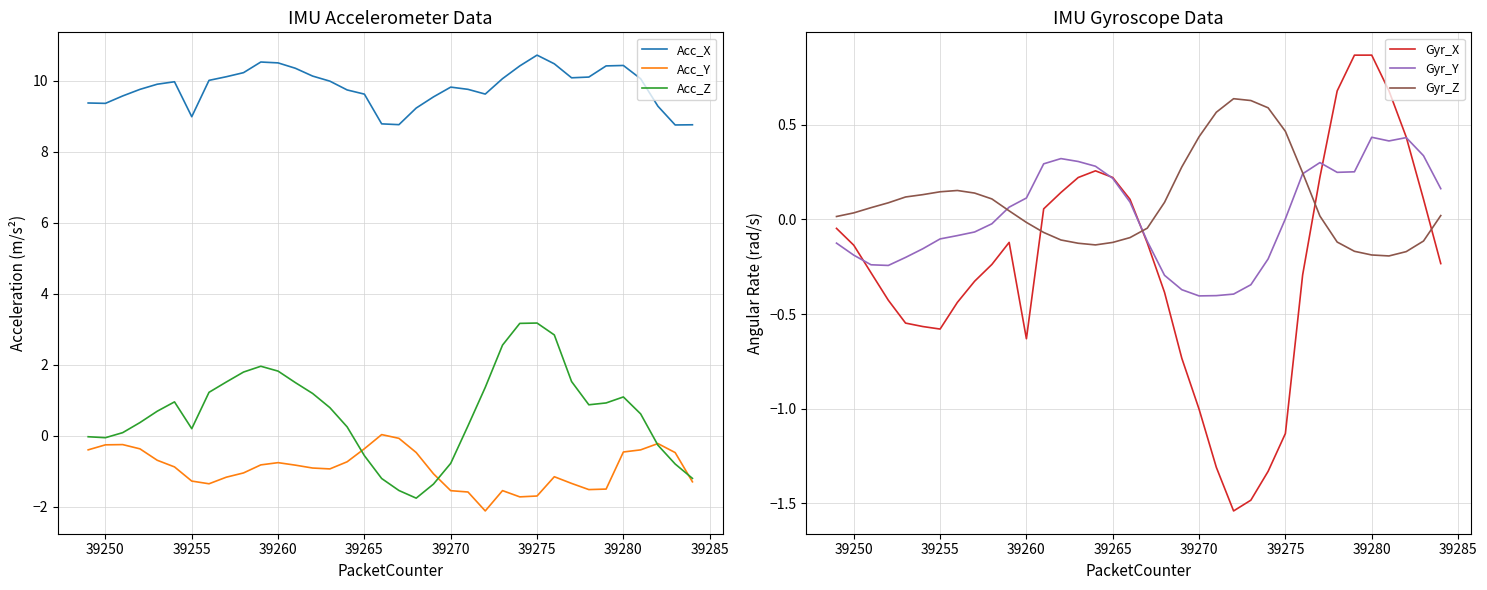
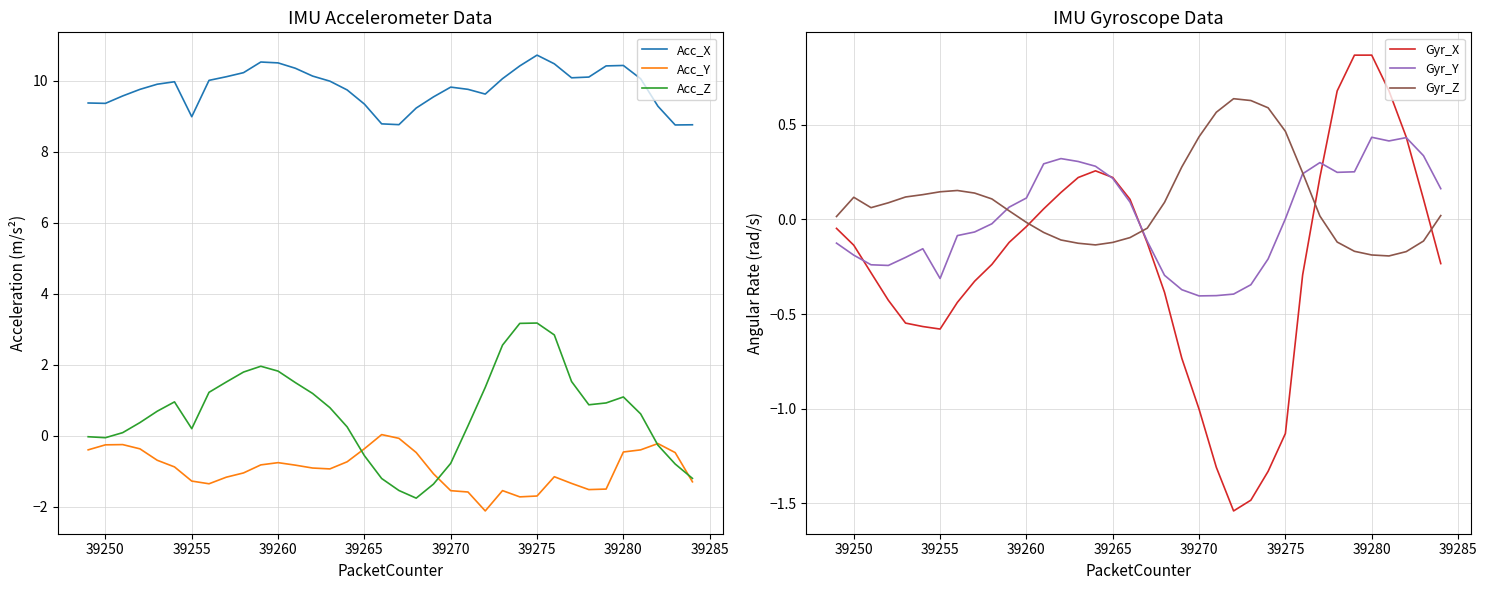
IMU Accelerometer Data, Acc_X, 39265: 9.6 -> 9.3
IMU Gyroscope Data, Gyr_Z, 39250: 0.03 -> 0.12
IMU Gyroscope Data, Gyr_Y, 39255: -0.10 -> -0.31
IMU Gyroscope Data, Gyr_X, 39260: -0.63 -> -0.04
